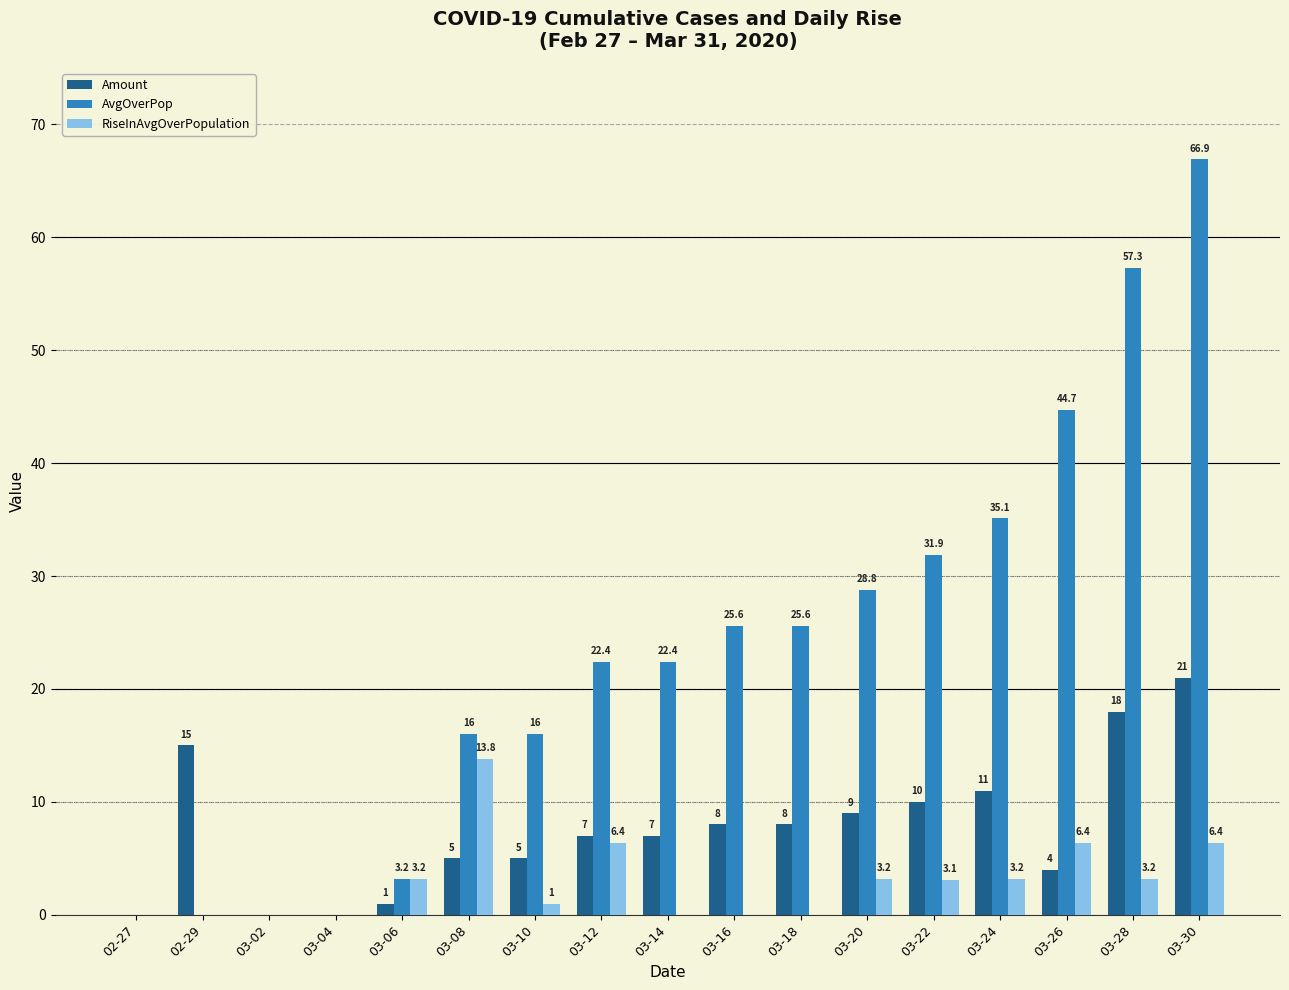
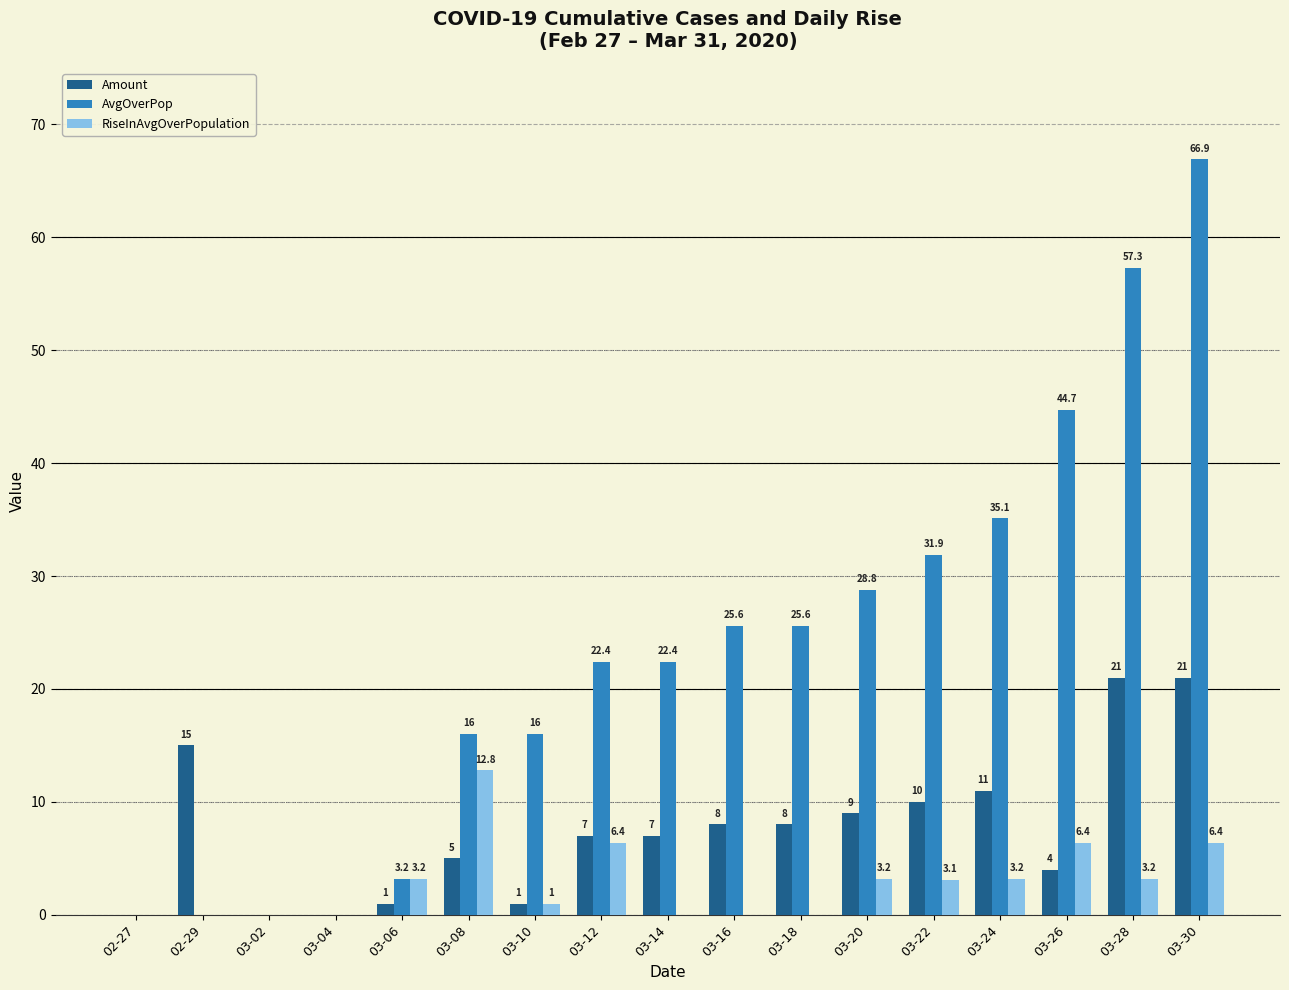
RiseInAvgOverPopulation, 03-08: 13.8 -> 12.8
Amount, 03-10: 5 -> 1
Amount, 03-28: 18 -> 21
